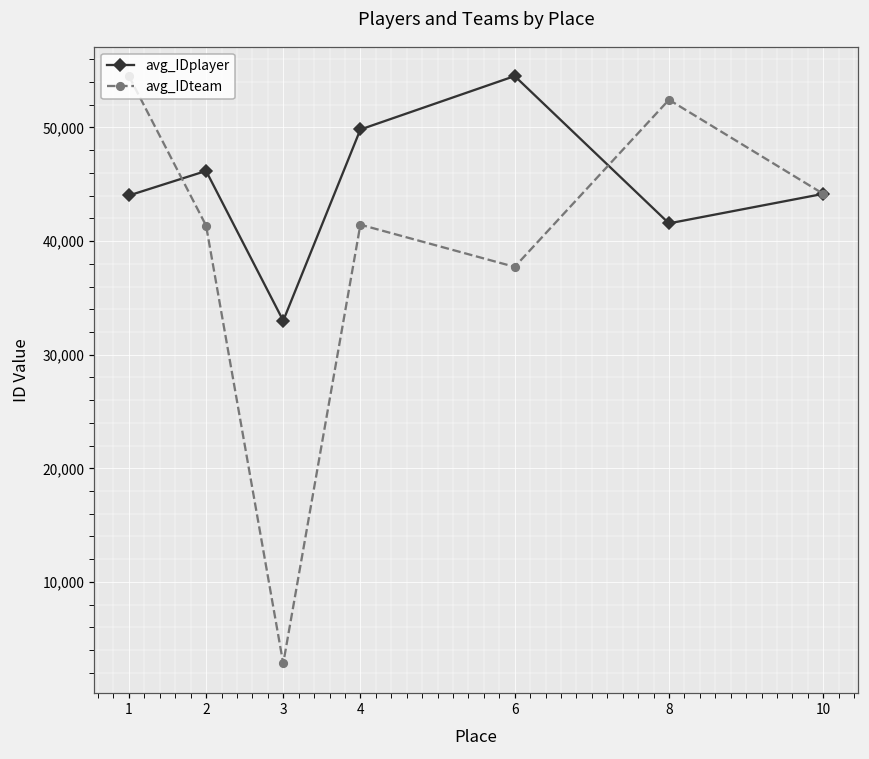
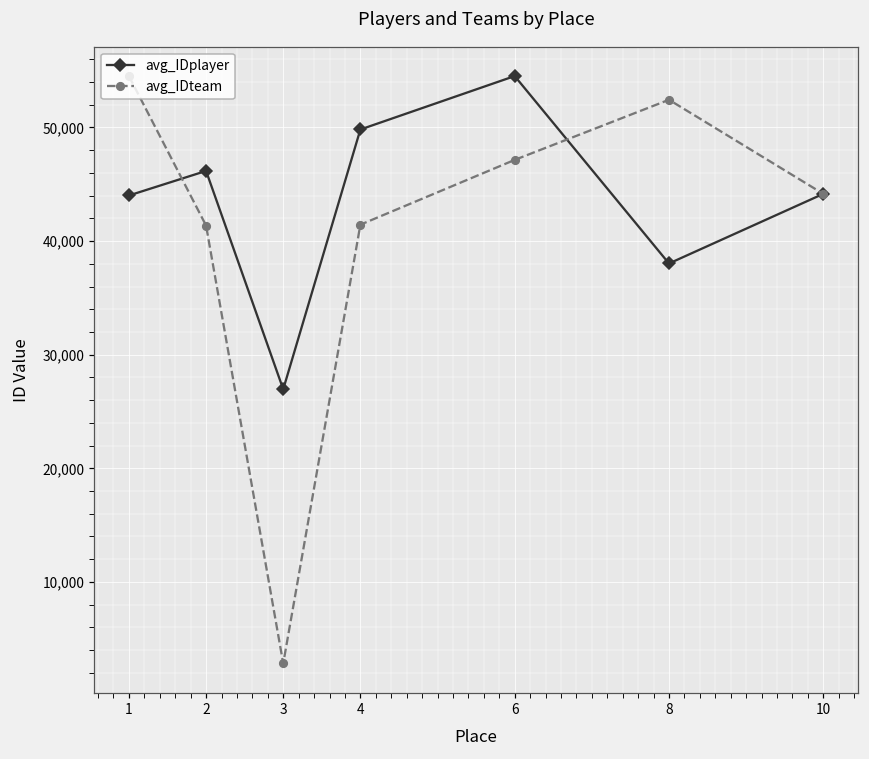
avg_IDplayer, 3: 33,000 -> 27,000
avg_IDteam, 6: 37,700 -> 47,100
avg_IDplayer, 8: 41,600 -> 38,000
